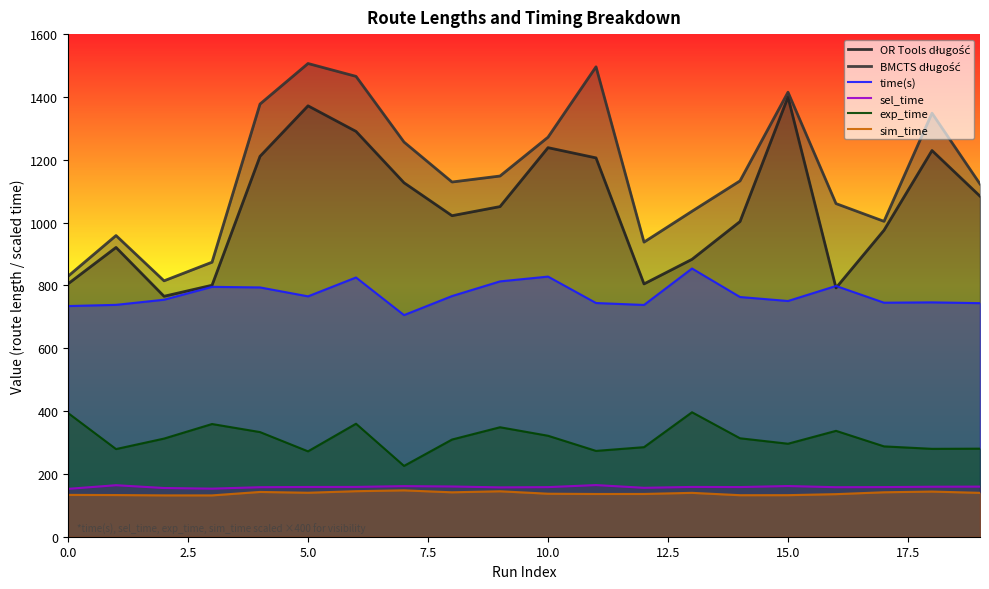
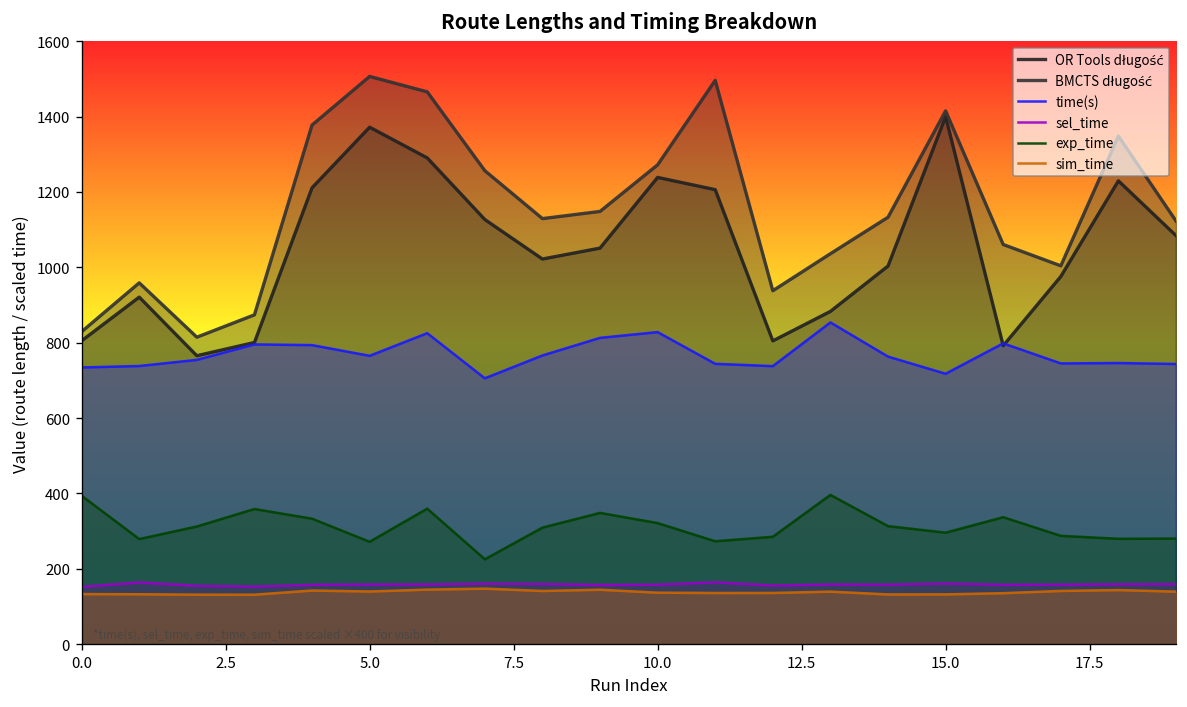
time(s), 15.0: 750 -> 720
